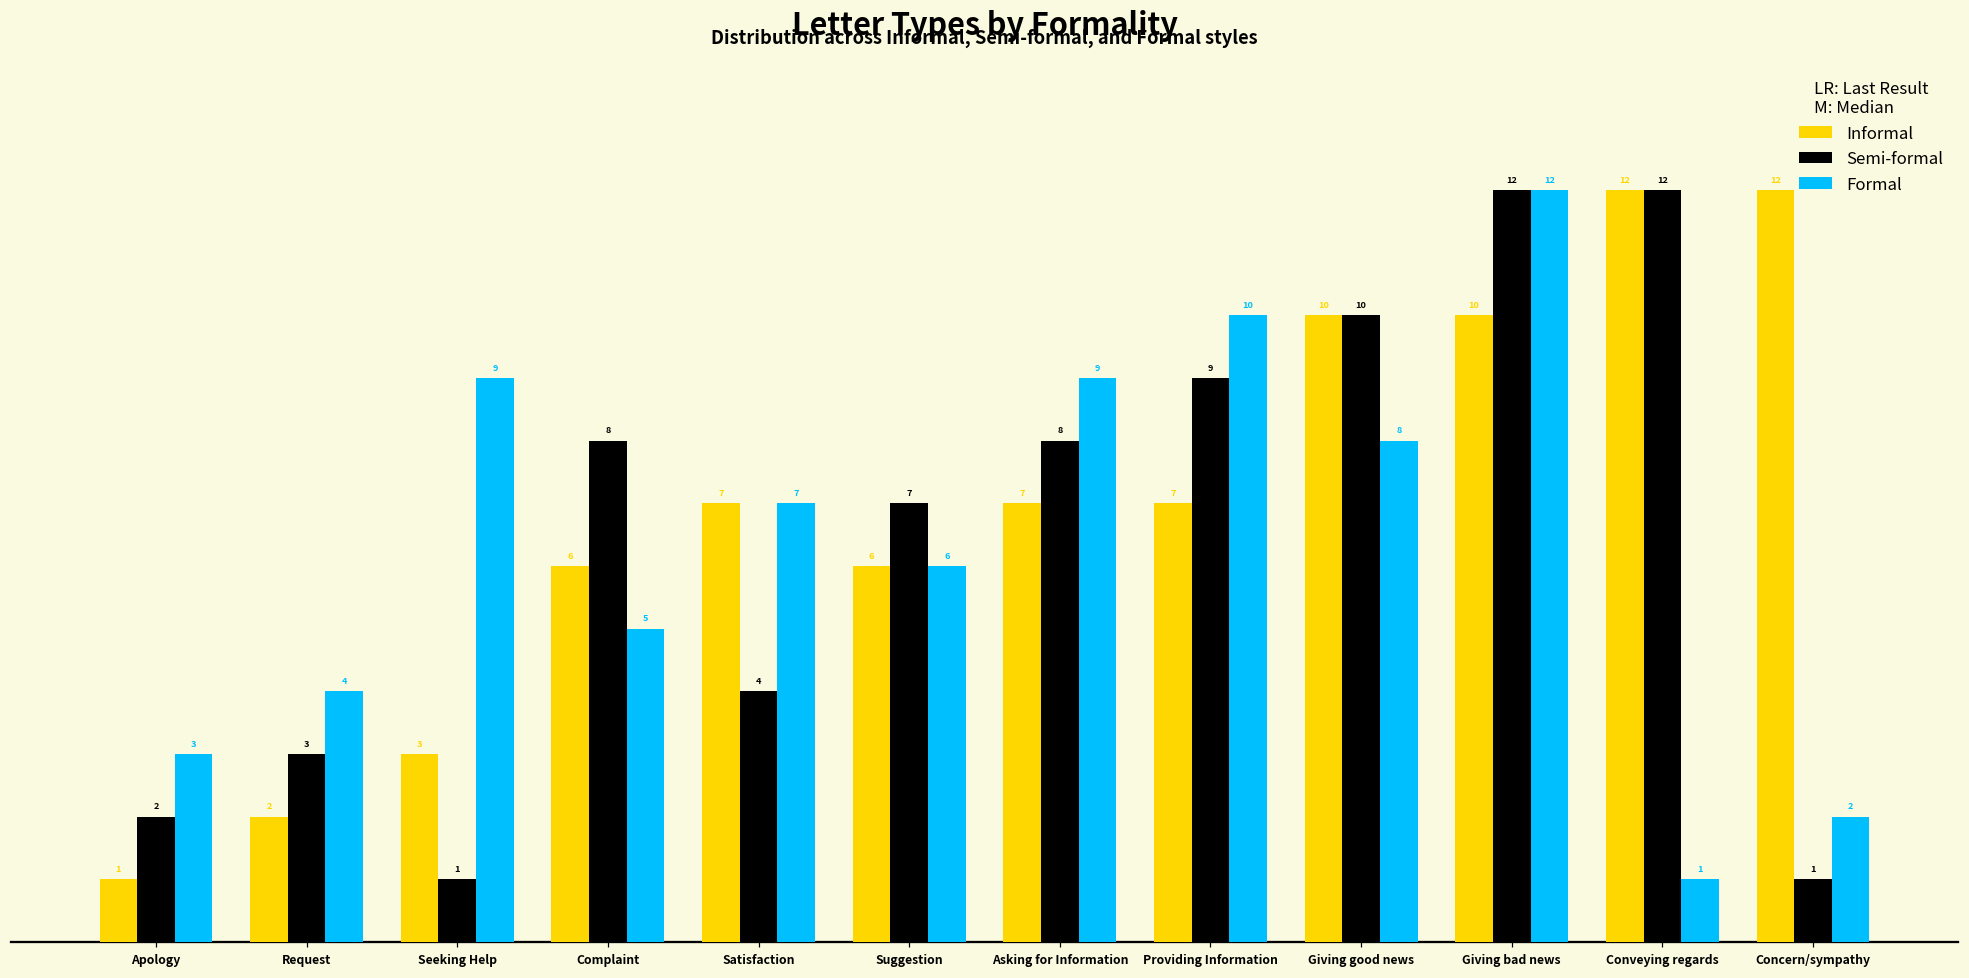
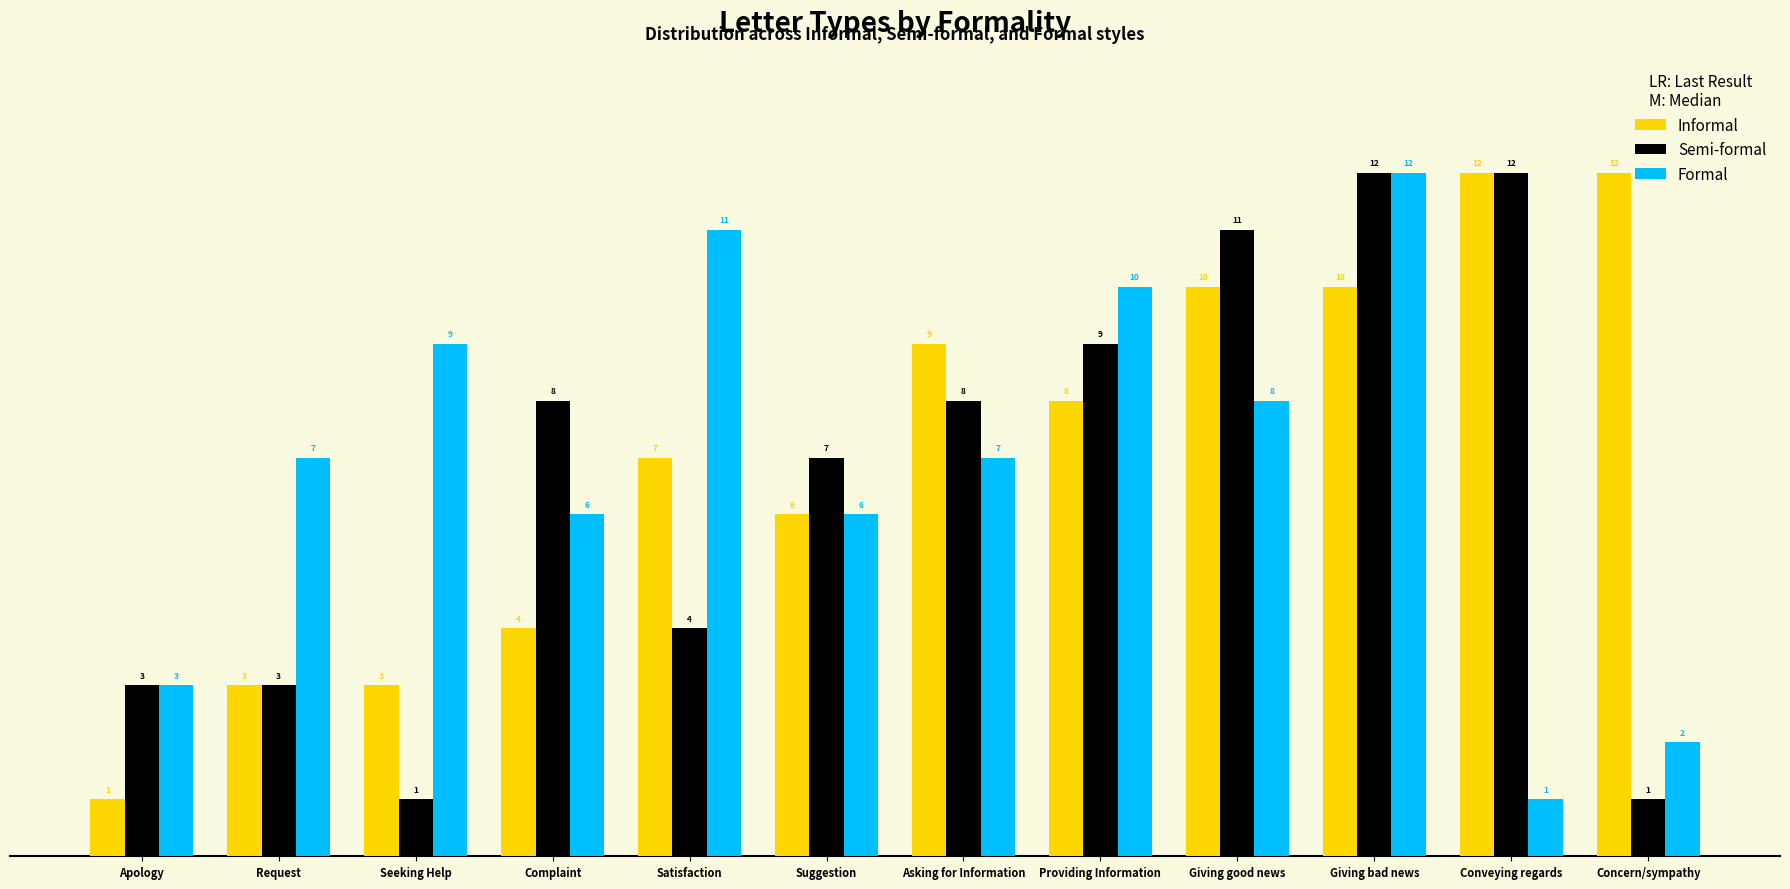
Semi-formal, Apology: 2 -> 3
Informal, Request: 2 -> 3
Formal, Request: 4 -> 7
Informal, Complaint: 6 -> 4
Formal, Complaint: 5 -> 6
Formal, Satisfaction: 7 -> 11
Informal, Asking for Information: 7 -> 9
Formal, Asking for Information: 9 -> 7
Informal, Providing Information: 7 -> 8
Semi-formal, Giving good news: 10 -> 11
